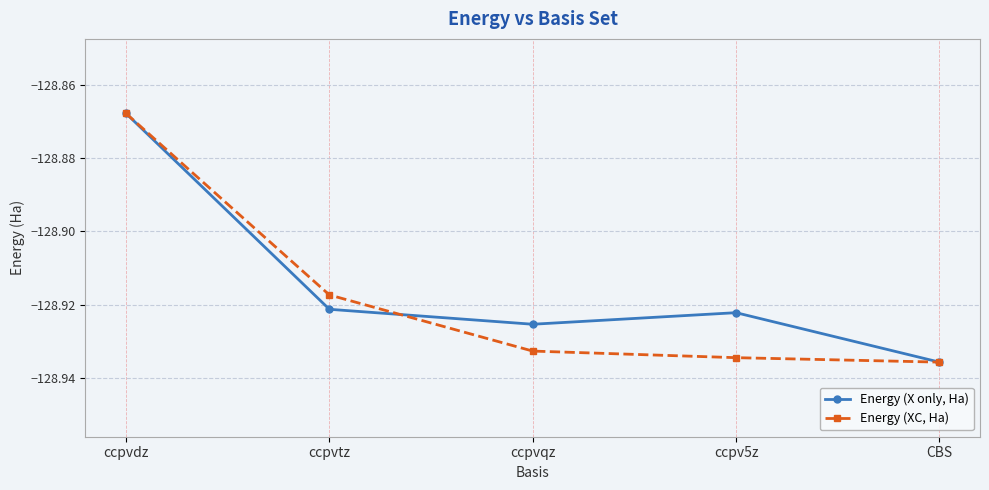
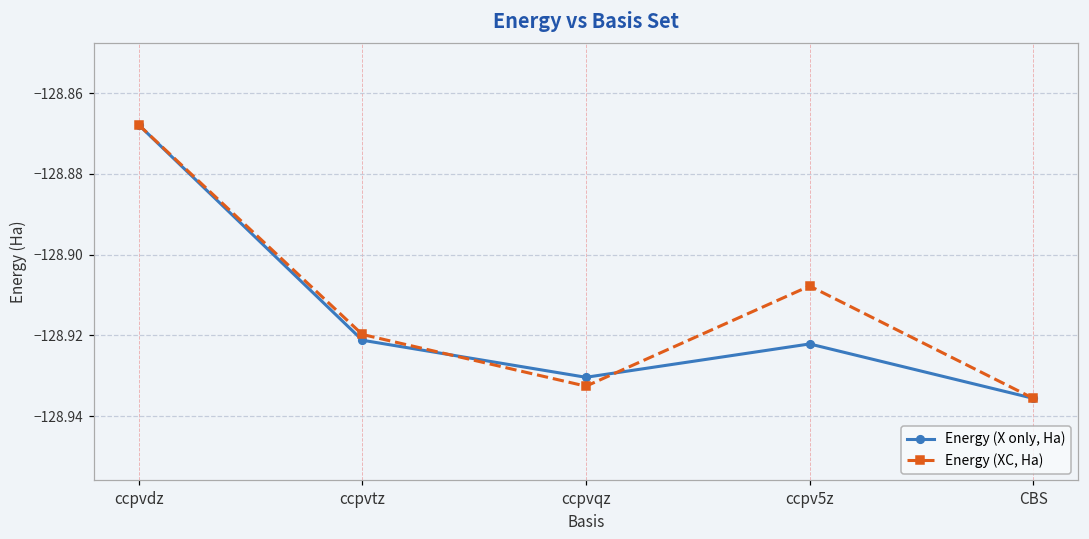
Energy (XC, Ha), ccpvtz: -128.917 -> -128.920
Energy (X only, Ha), ccpvqz: -128.925 -> -128.930
Energy (XC, Ha), ccpv5z: -128.934 -> -128.908
